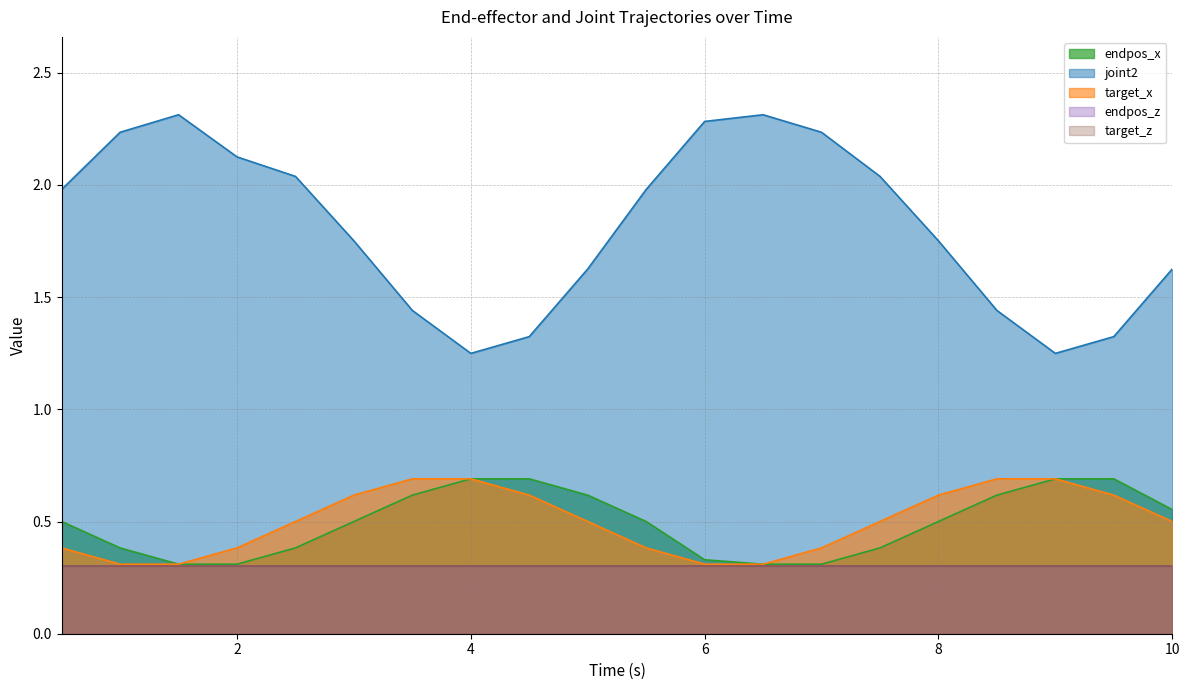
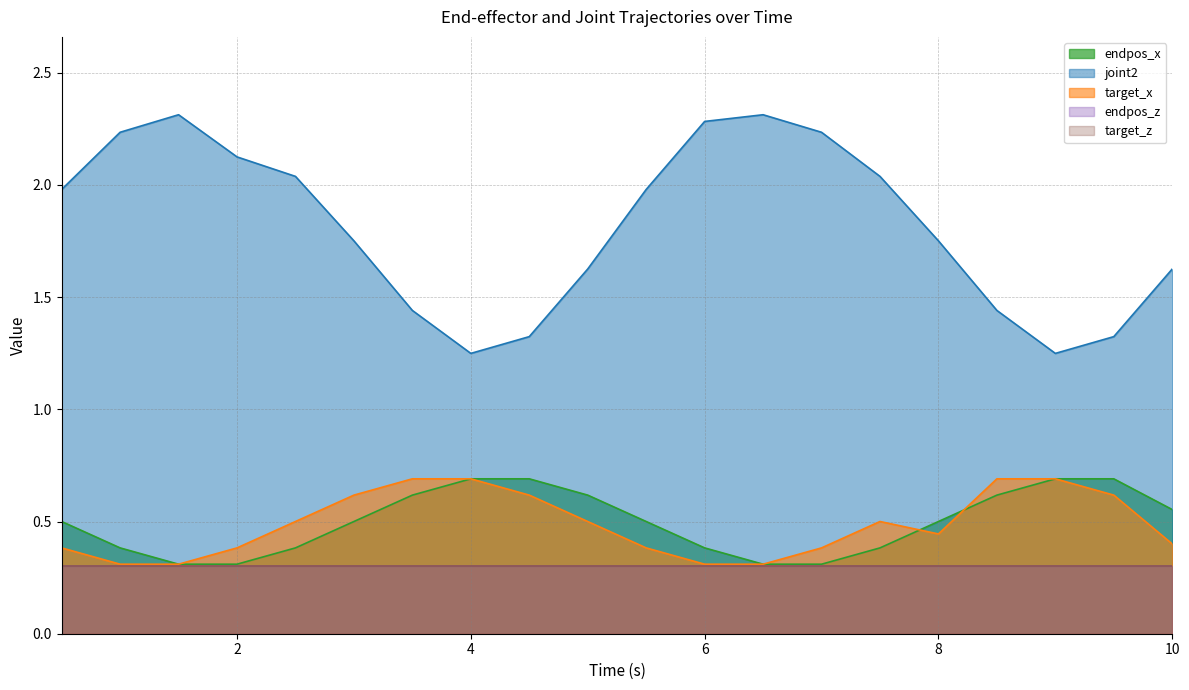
endpos_x, 6: 0.33 -> 0.38
target_x, 8: 0.62 -> 0.44
target_x, 10: 0.5 -> 0.4
